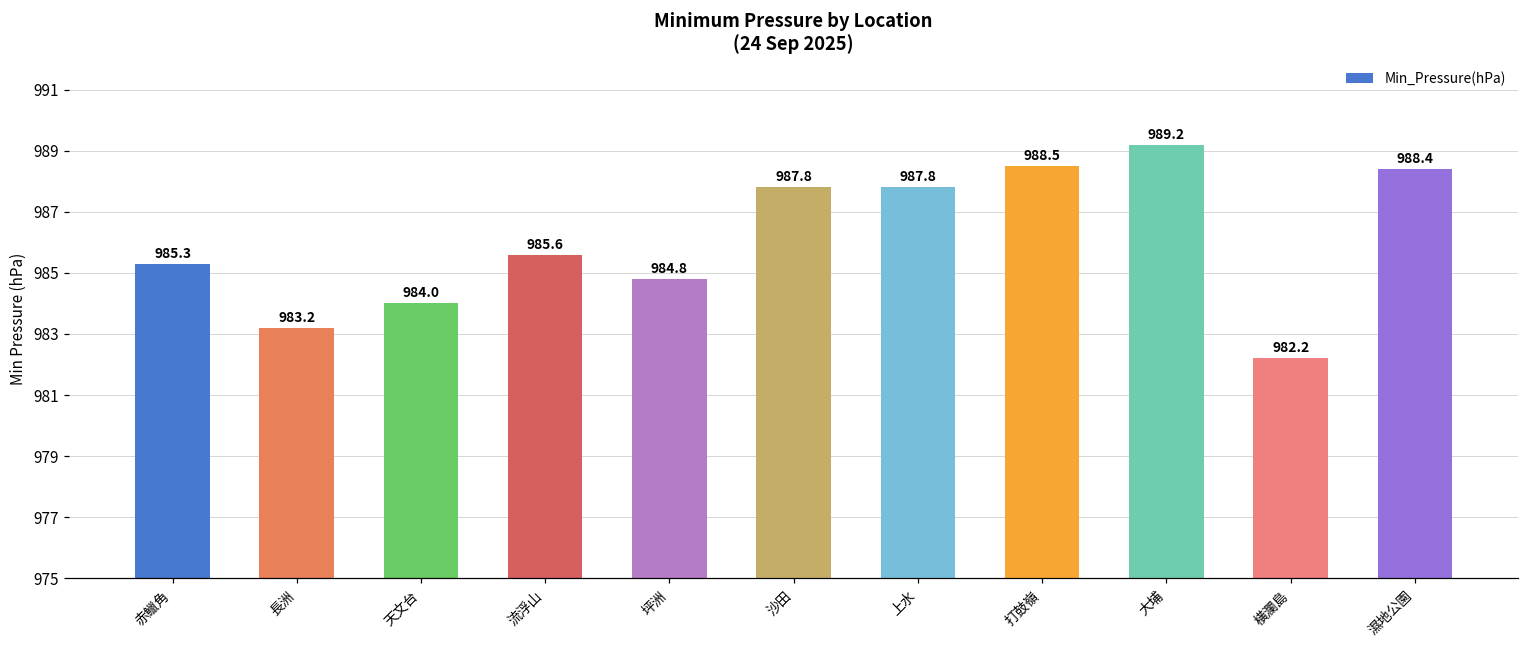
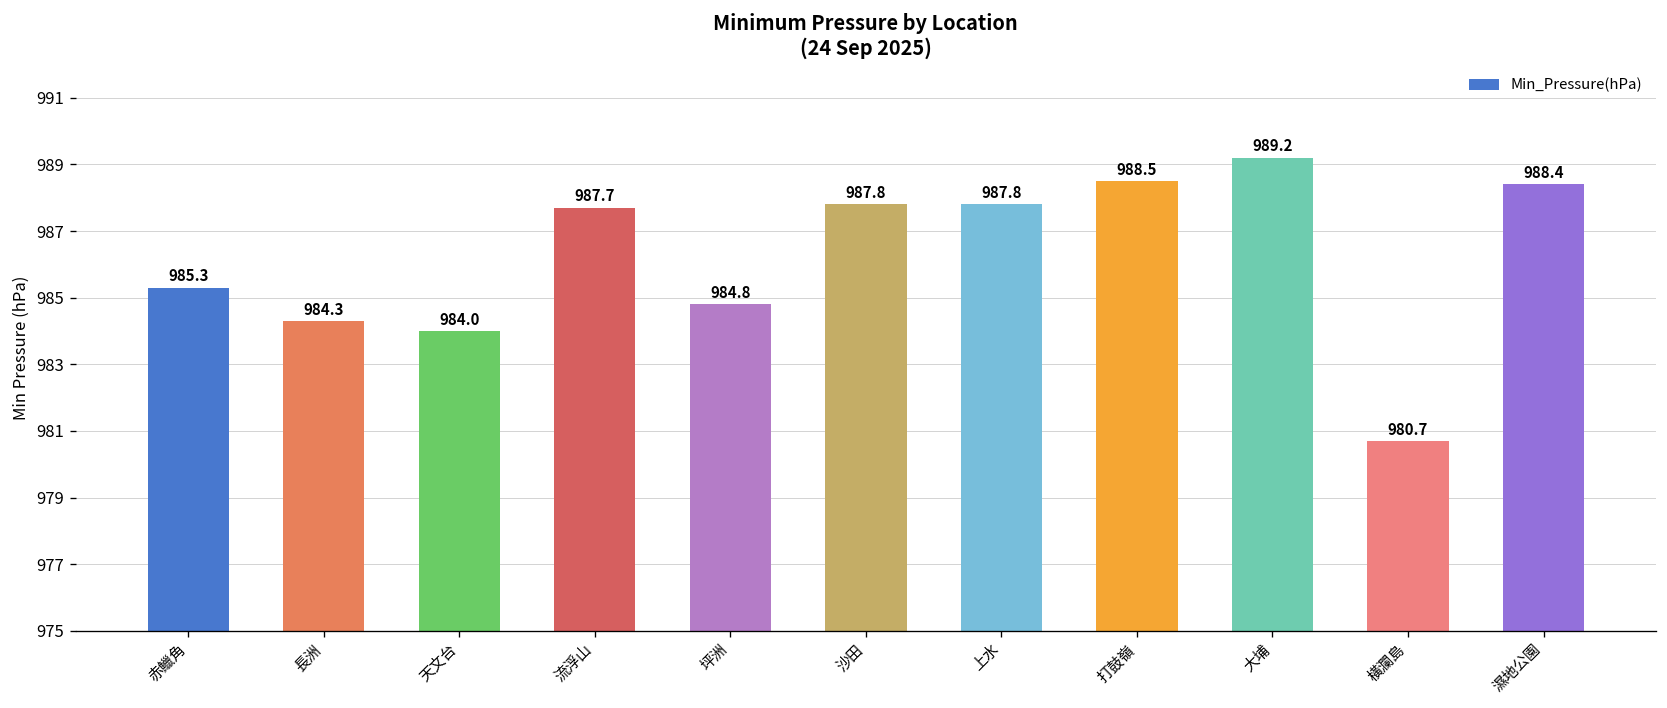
長洲: 983.2 -> 984.3
流浮山: 985.6 -> 987.7
橫瀾島: 982.2 -> 980.7
